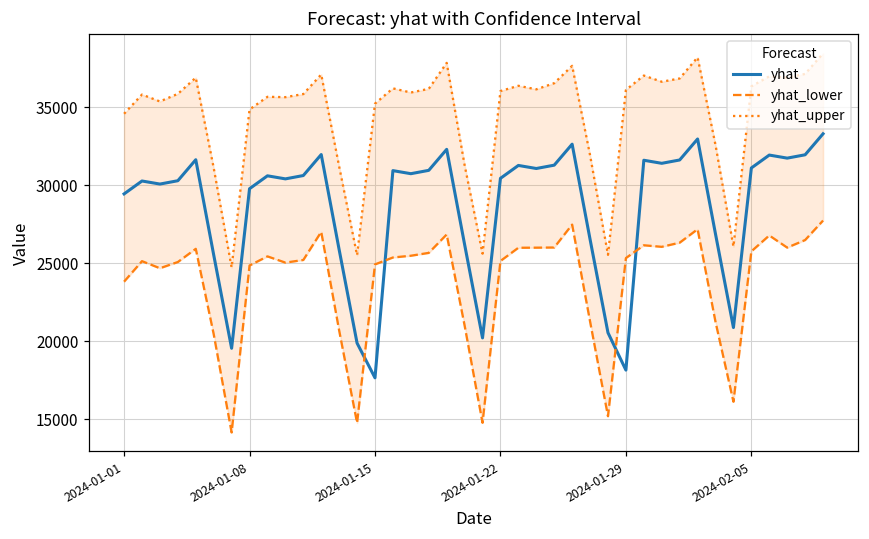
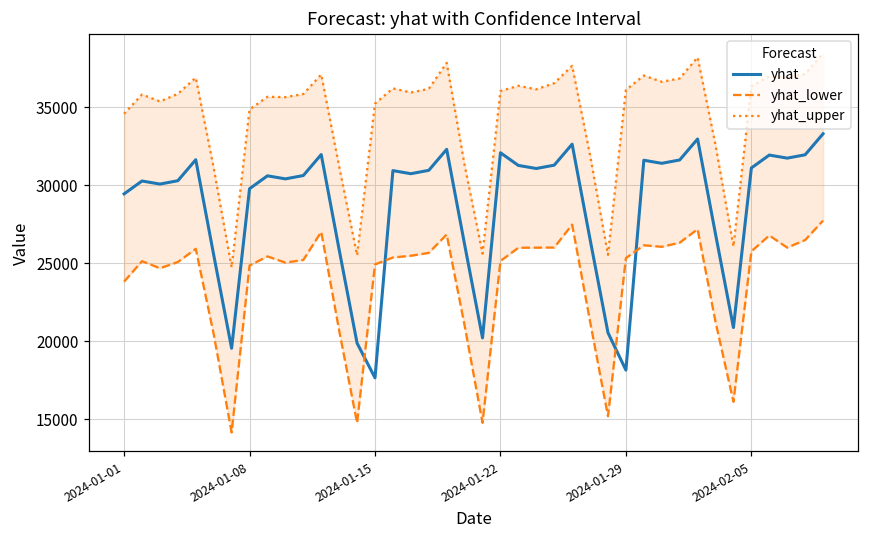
yhat, 2024-01-22: 30500 -> 32100
